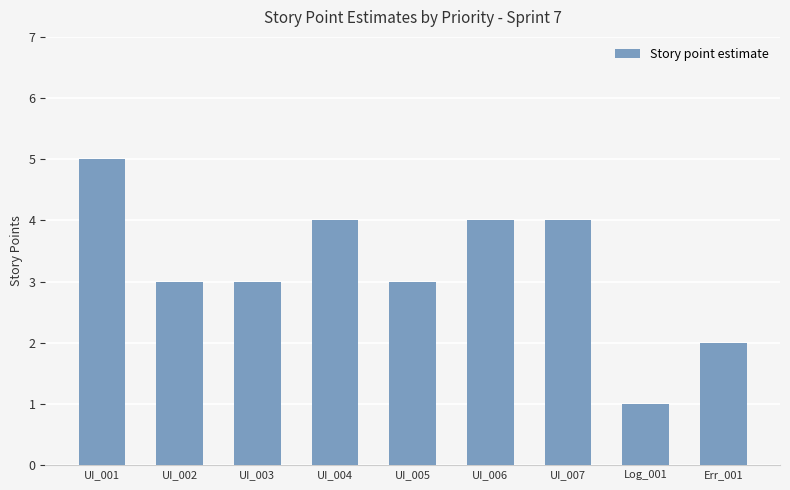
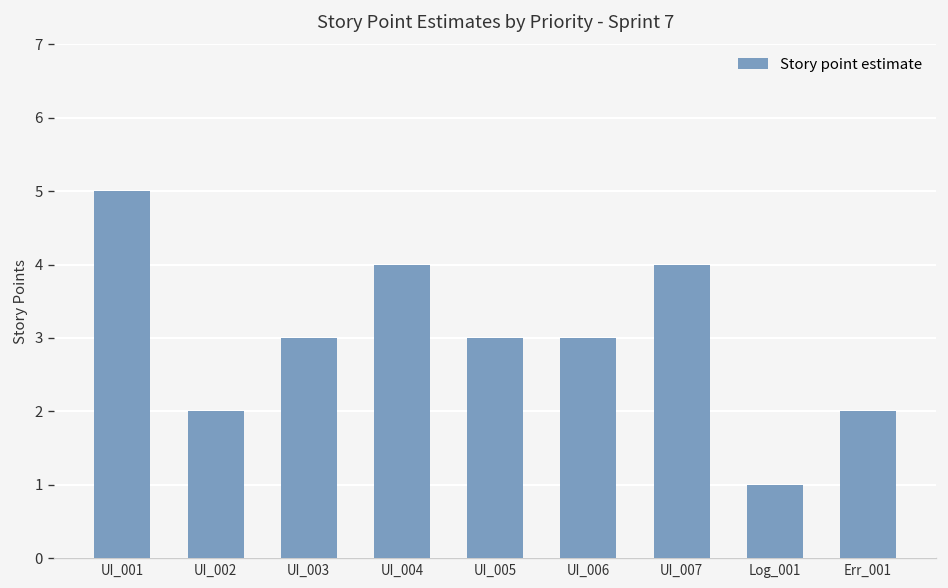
UI_002: 3 -> 2
UI_006: 4 -> 3
